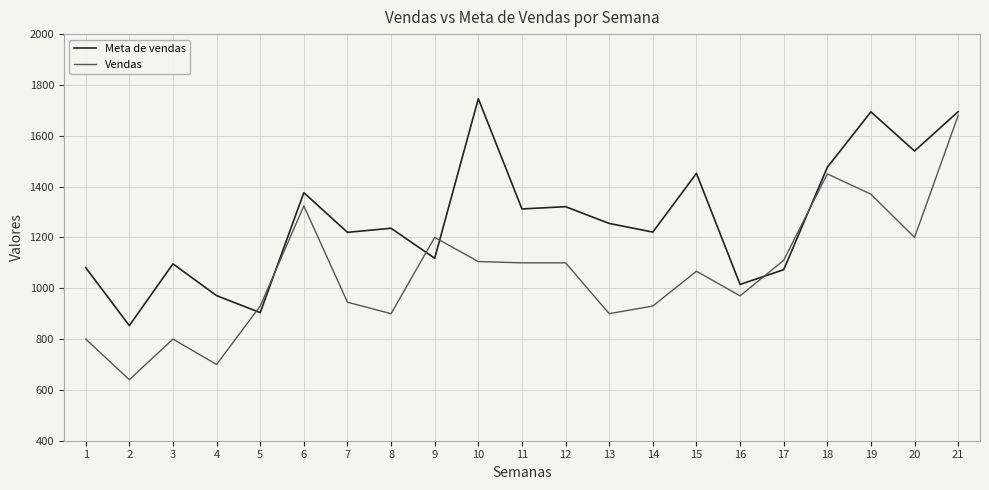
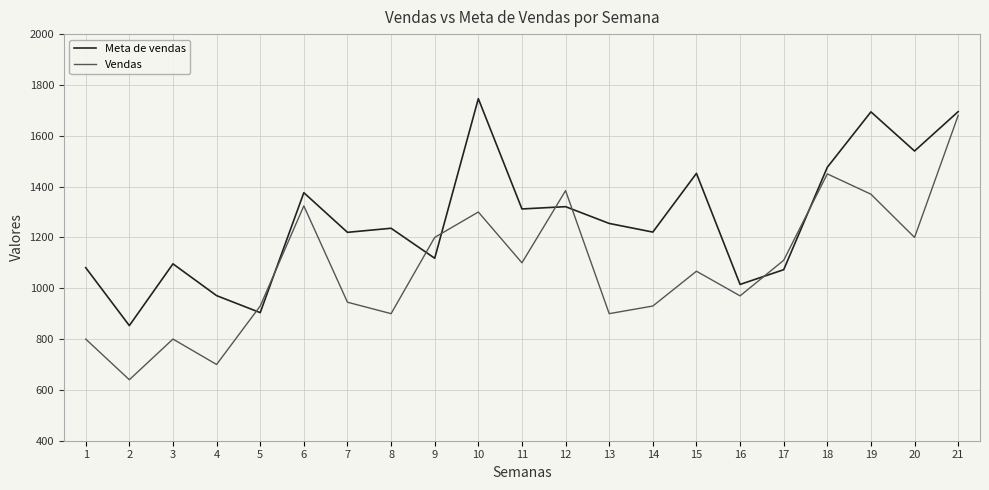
Vendas, 10: 1110 -> 1300
Vendas, 12: 1100 -> 1380
